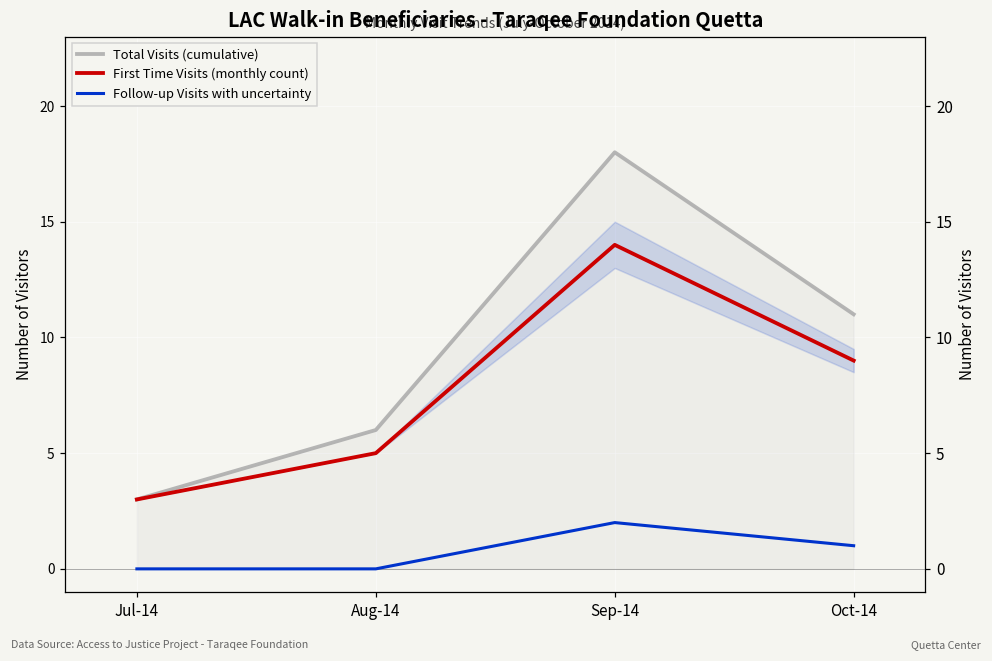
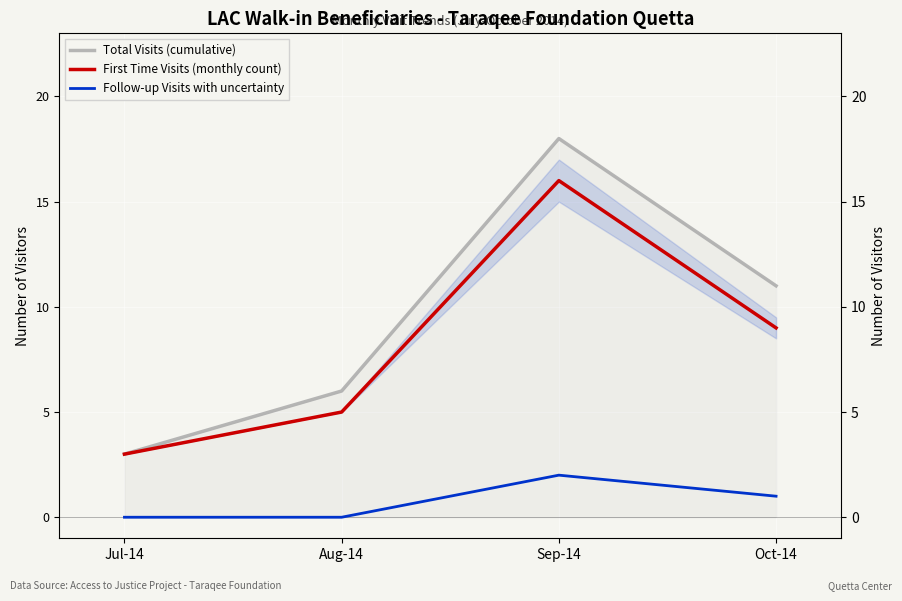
First Time Visits (monthly count), Sep-14: 14 -> 16
